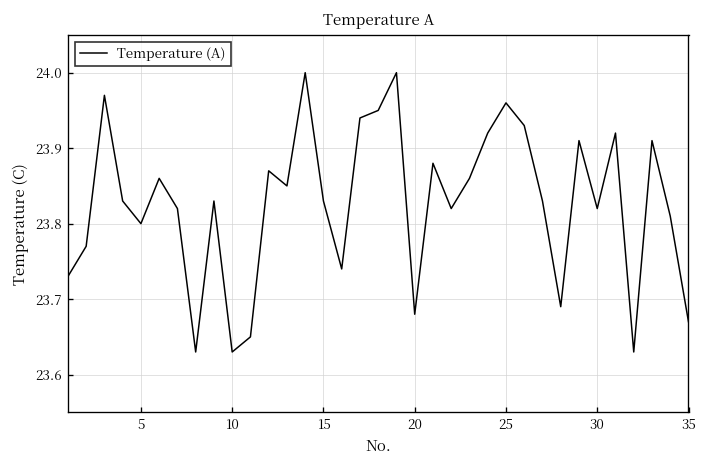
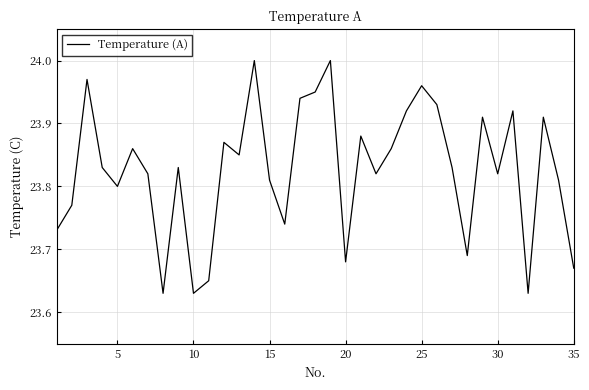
15: 23.83 -> 23.81
